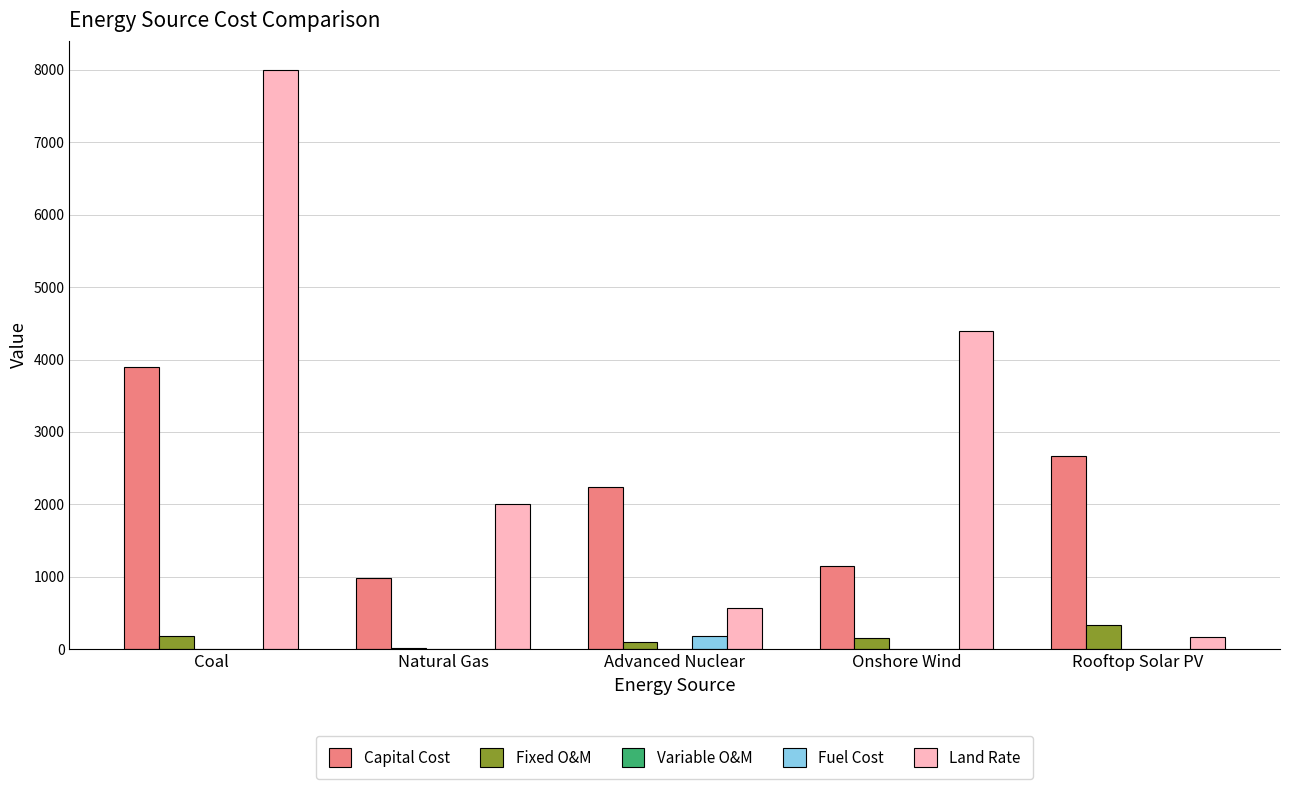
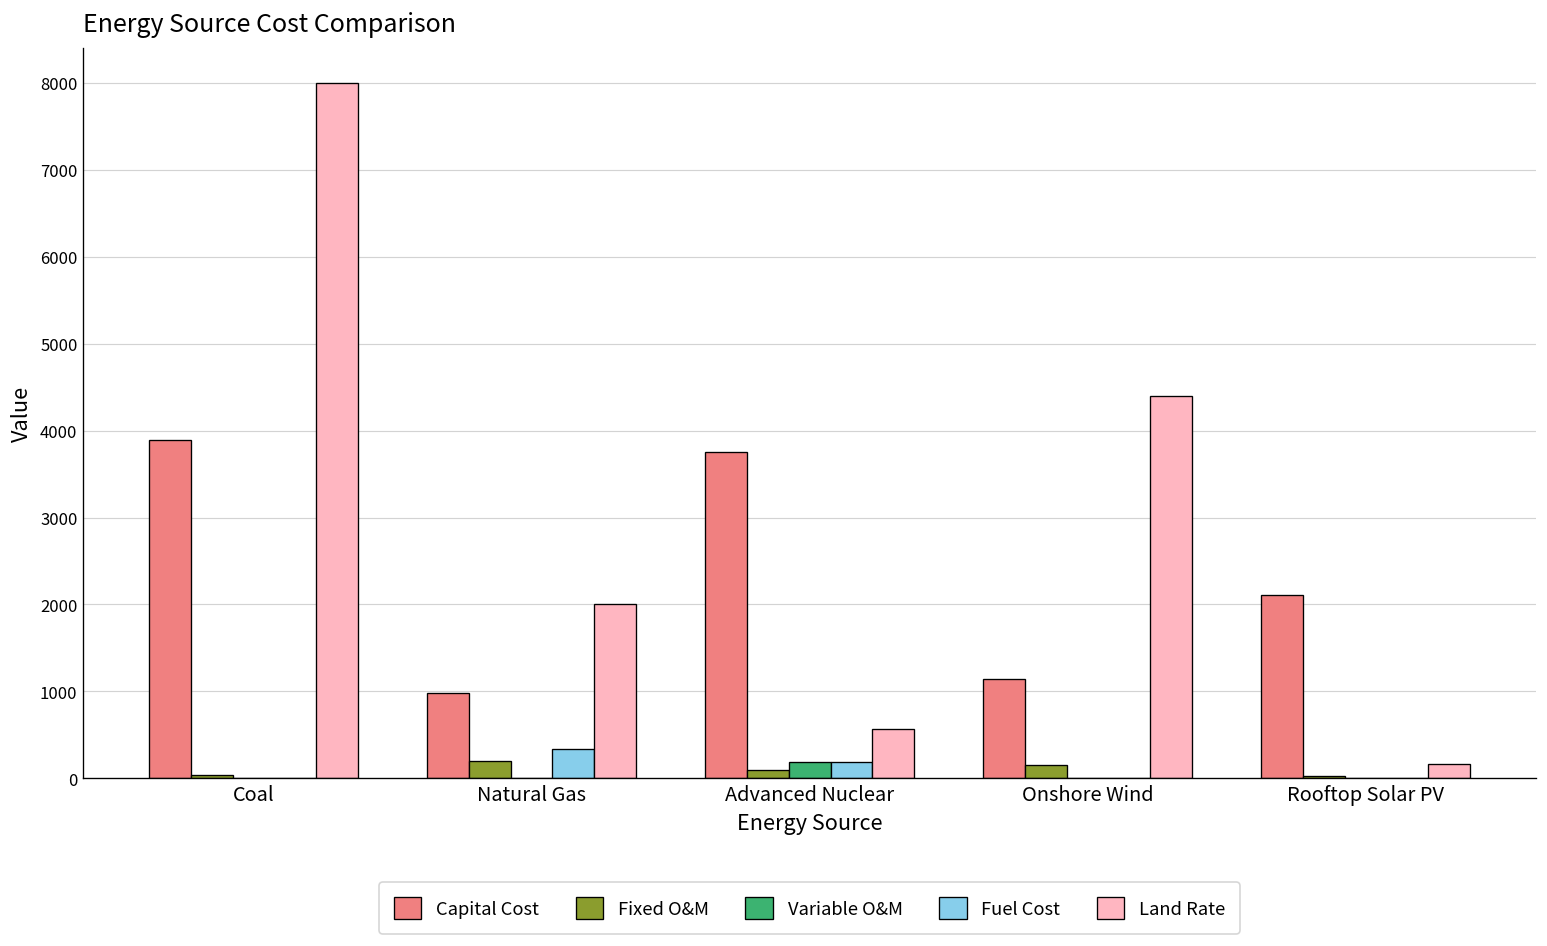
Fixed O&M, Coal: 200 -> 0
Fixed O&M, Natural Gas: 0 -> 200
Fuel Cost, Natural Gas: 0 -> 300
Capital Cost, Advanced Nuclear: 2200 -> 3800
Variable O&M, Advanced Nuclear: 0 -> 200
Capital Cost, Rooftop Solar PV: 2700 -> 2100
Fixed O&M, Rooftop Solar PV: 300 -> 0
